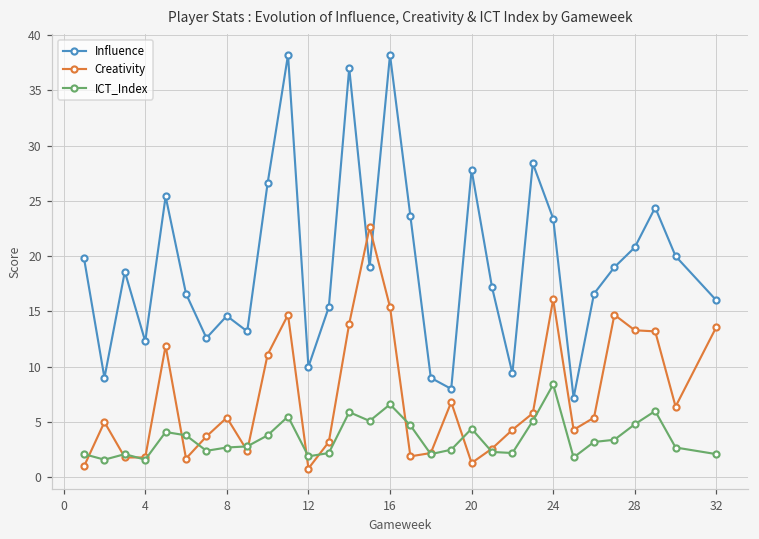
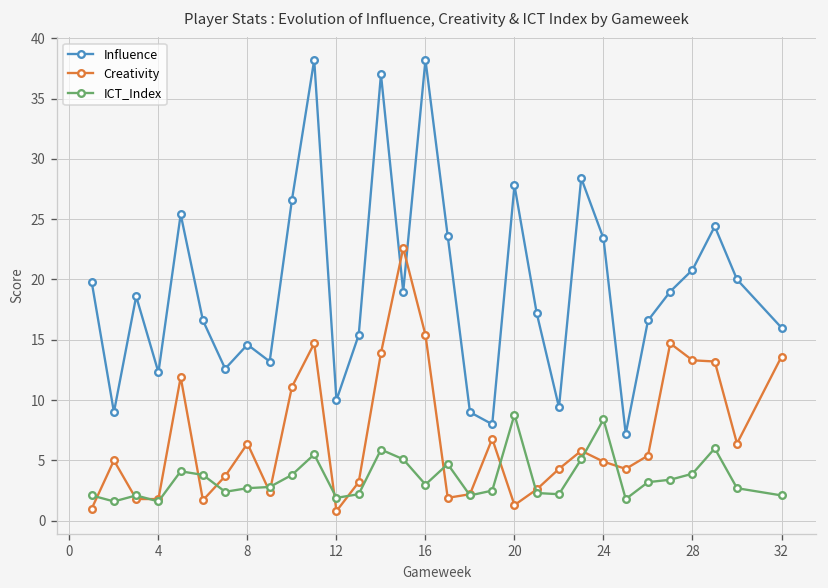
Creativity, 8: 5.4 -> 6.4
ICT_Index, 16: 6.6 -> 3.0
ICT_Index, 20: 4.4 -> 8.8
Creativity, 24: 16.1 -> 4.9
ICT_Index, 28: 4.8 -> 3.9
